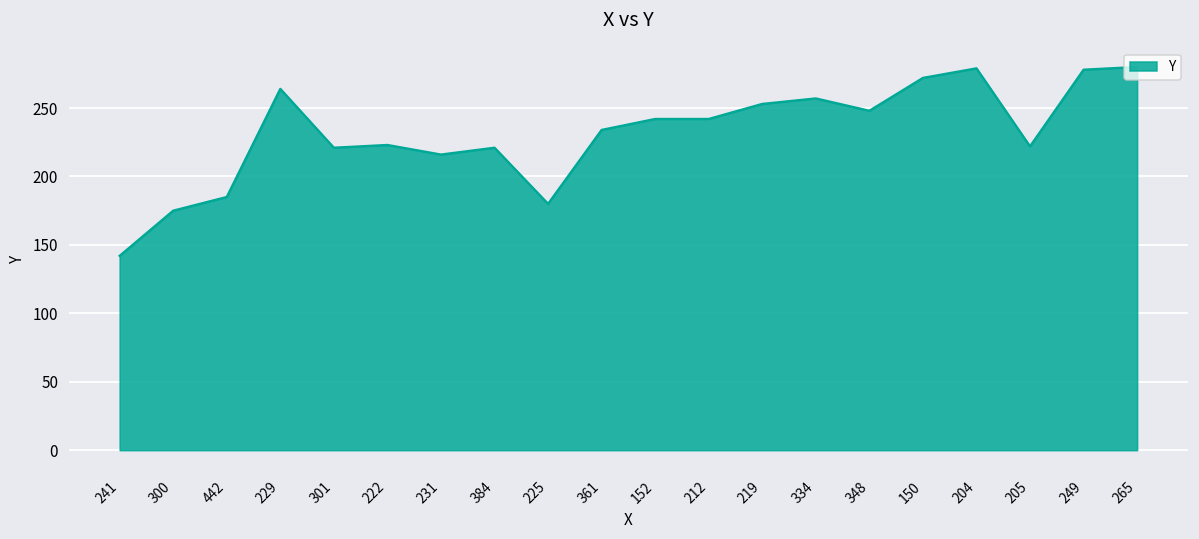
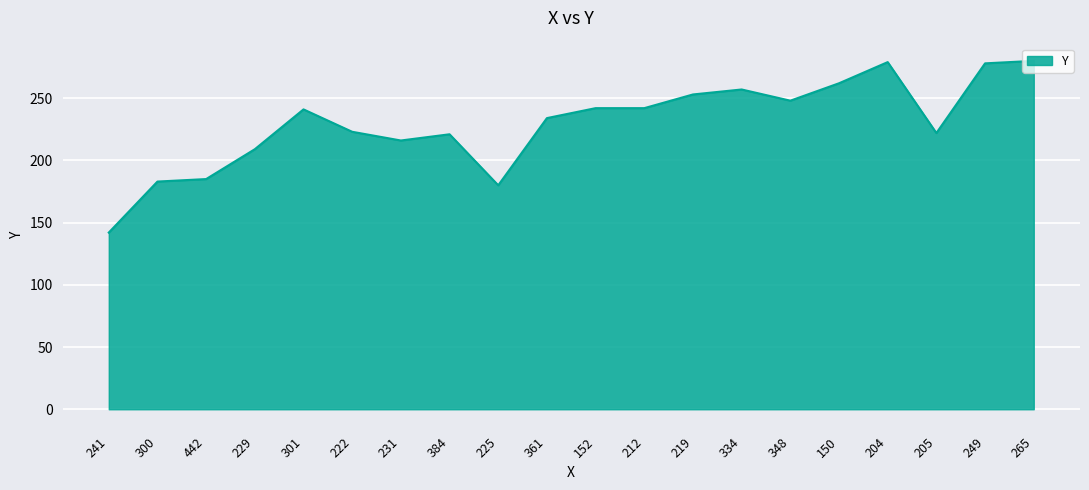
300: 175 -> 183
229: 264 -> 209
301: 221 -> 241
150: 272 -> 262
